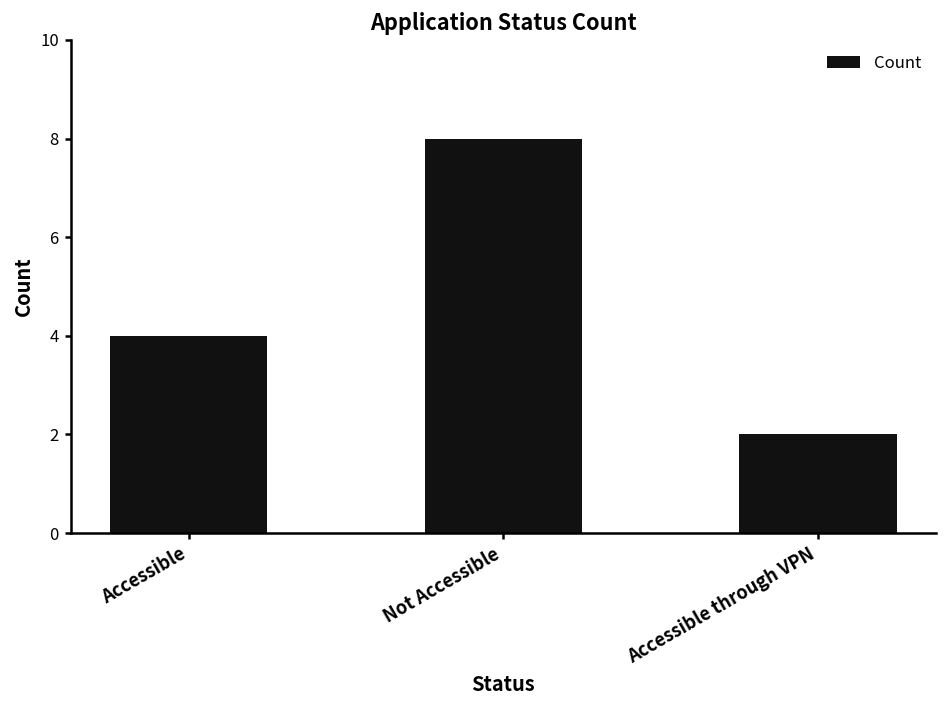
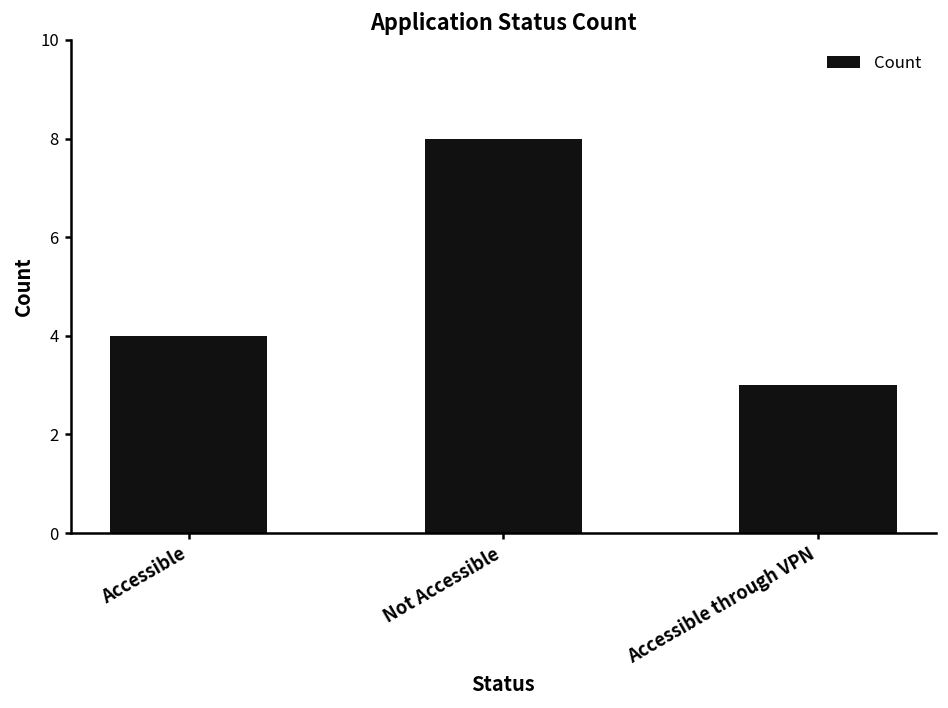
Accessible through VPN: 2 -> 3
